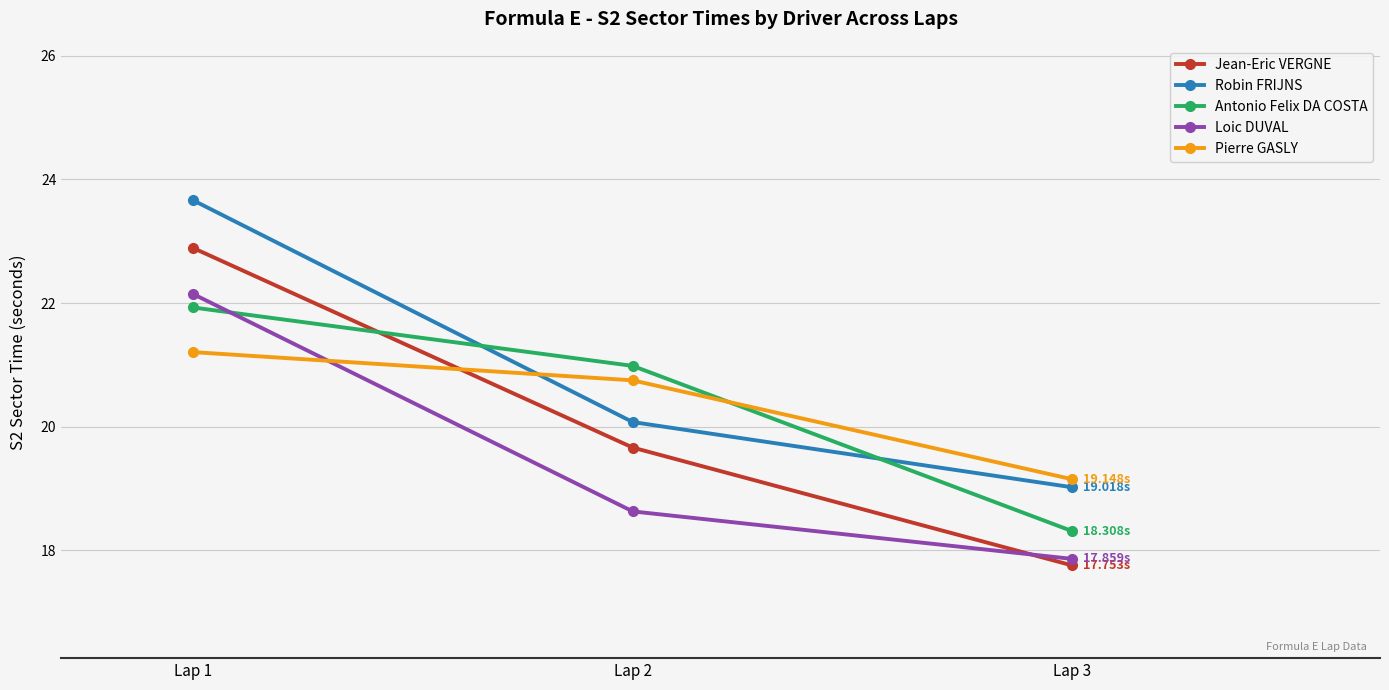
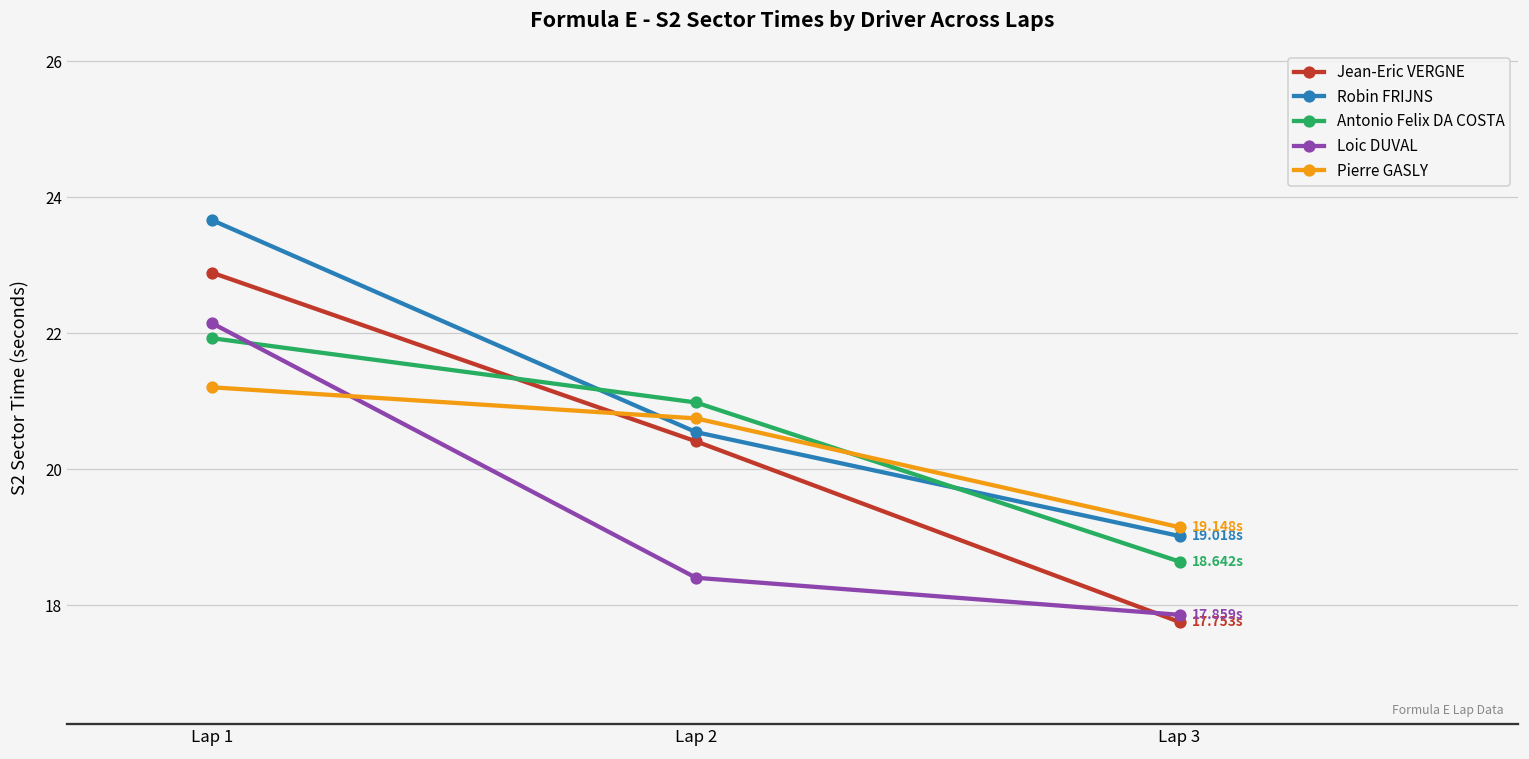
Jean-Eric VERGNE, Lap 2: 19.7 -> 20.4
Robin FRIJNS, Lap 2: 20.1 -> 20.5
Loic DUVAL, Lap 2: 18.6 -> 18.4
Antonio Felix DA COSTA, Lap 3: 18.308s -> 18.642s
